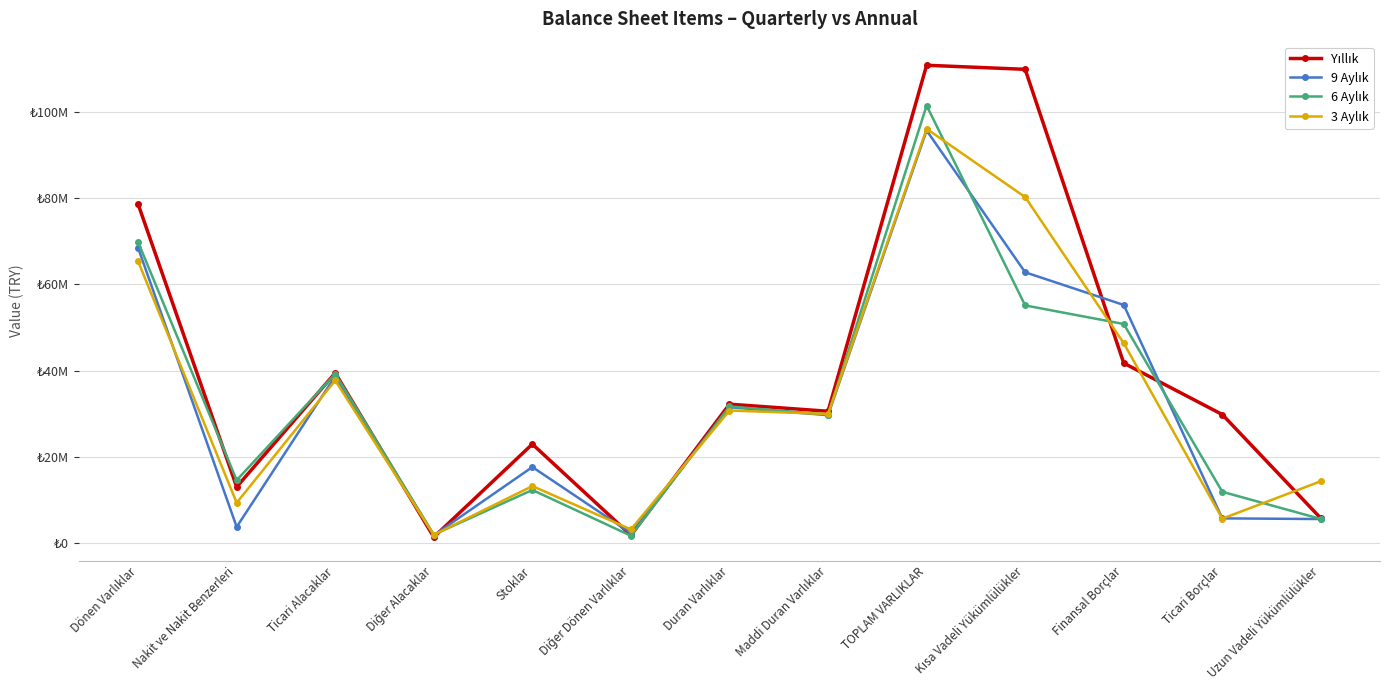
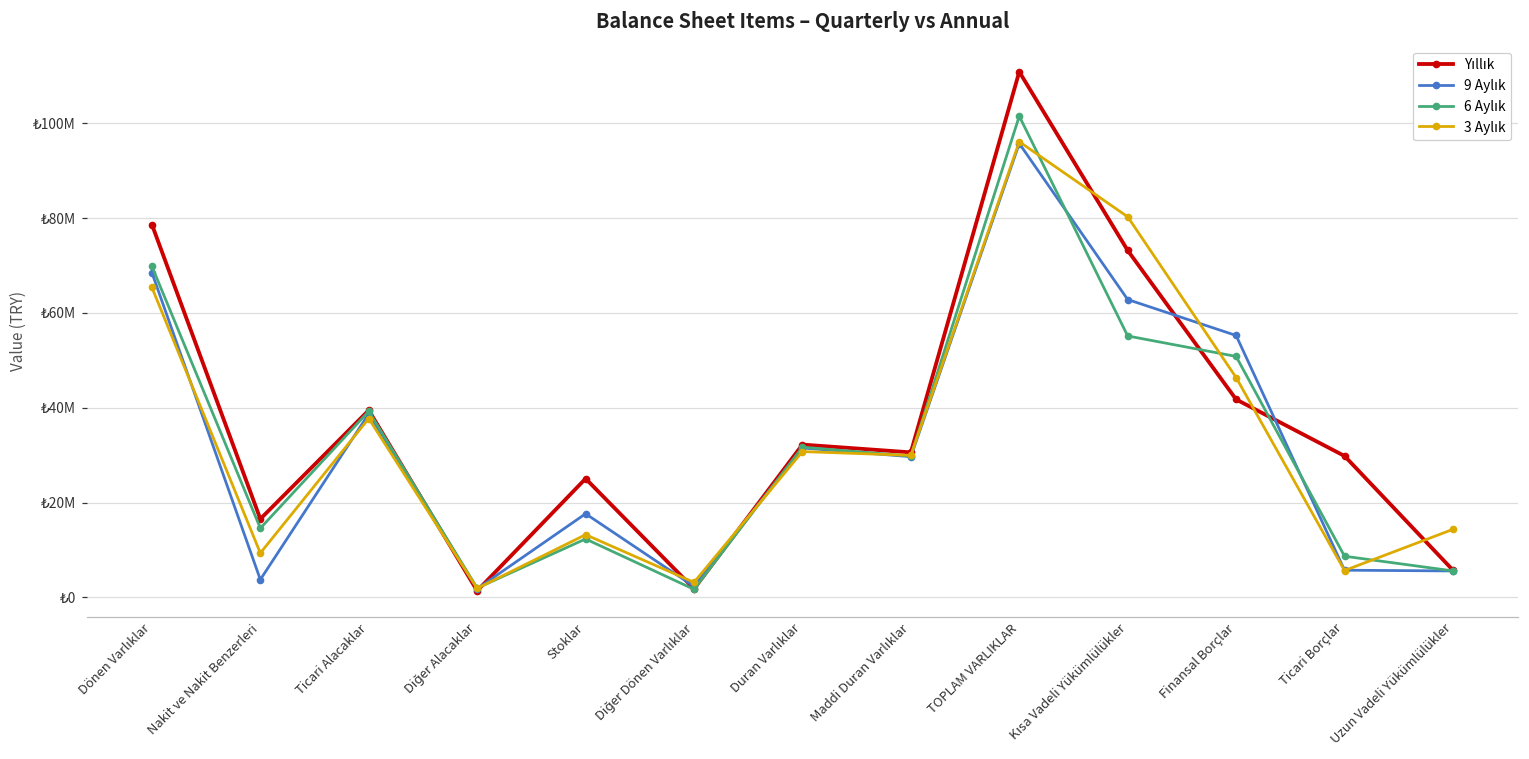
Yıllık, Nakit ve Nakit Benzerleri: ₺13000000 -> ₺17000000
Yıllık, Stoklar: ₺23000000 -> ₺25000000
Yıllık, Kısa Vadeli Yükümlülükler: ₺110000000 -> ₺73000000
6 Aylık, Ticari Borçlar: ₺12000000 -> ₺9000000
